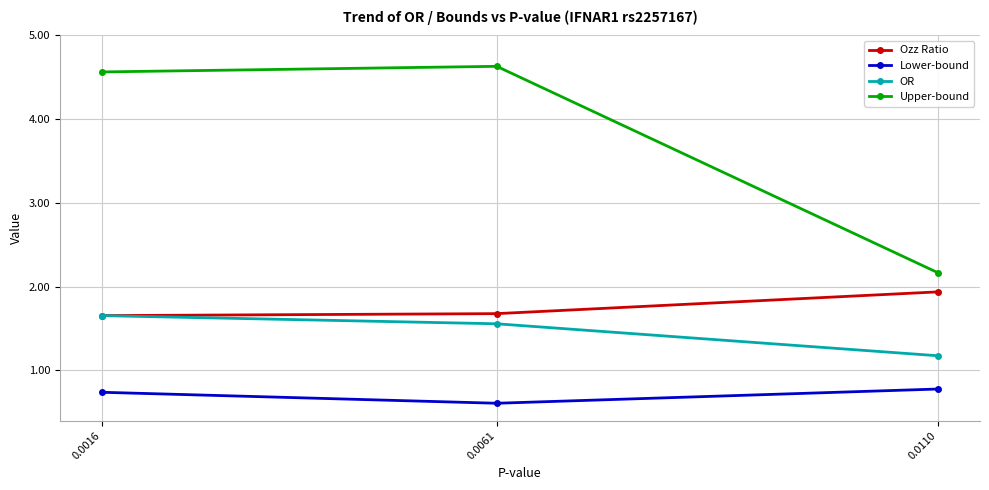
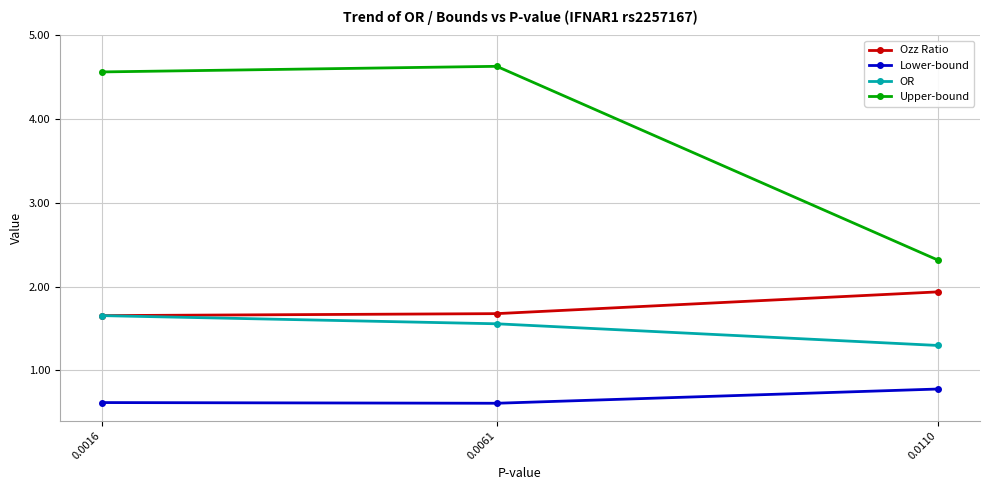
Lower-bound, 0.0016: 0.7 -> 0.6
OR, 0.0110: 1.2 -> 1.3
Upper-bound, 0.0110: 2.2 -> 2.3
